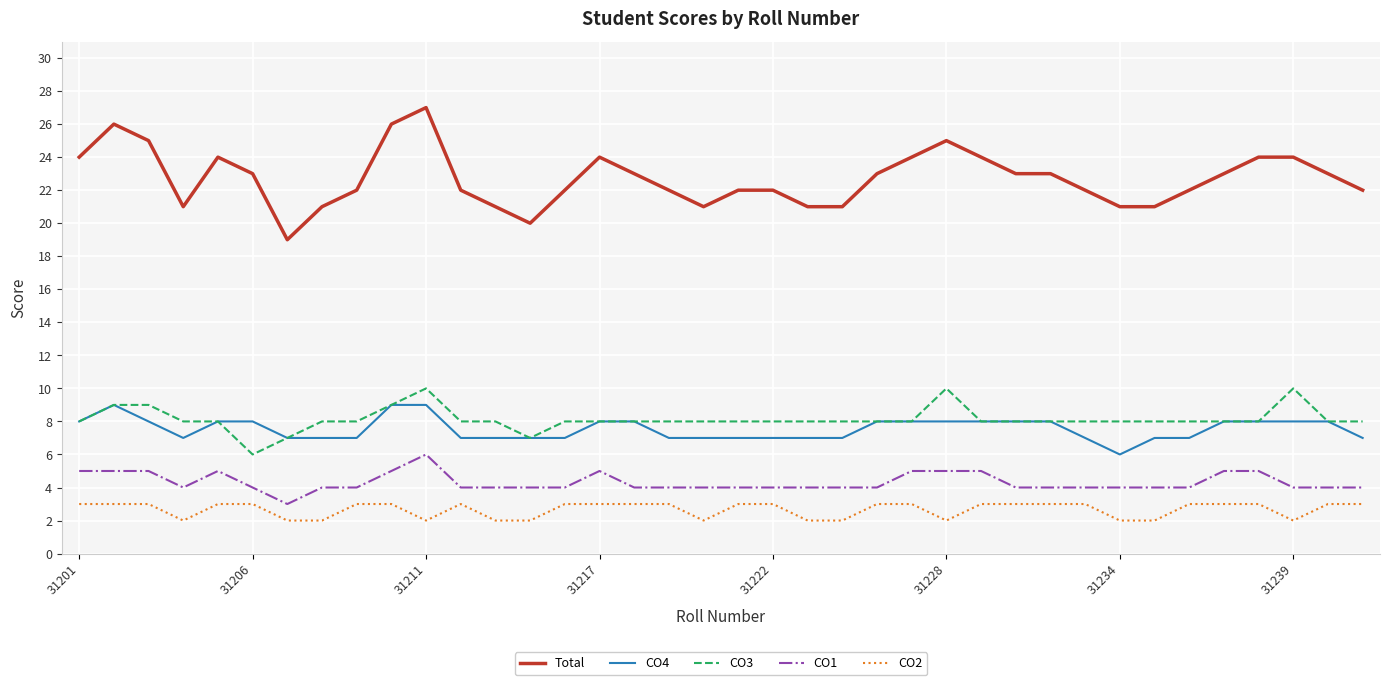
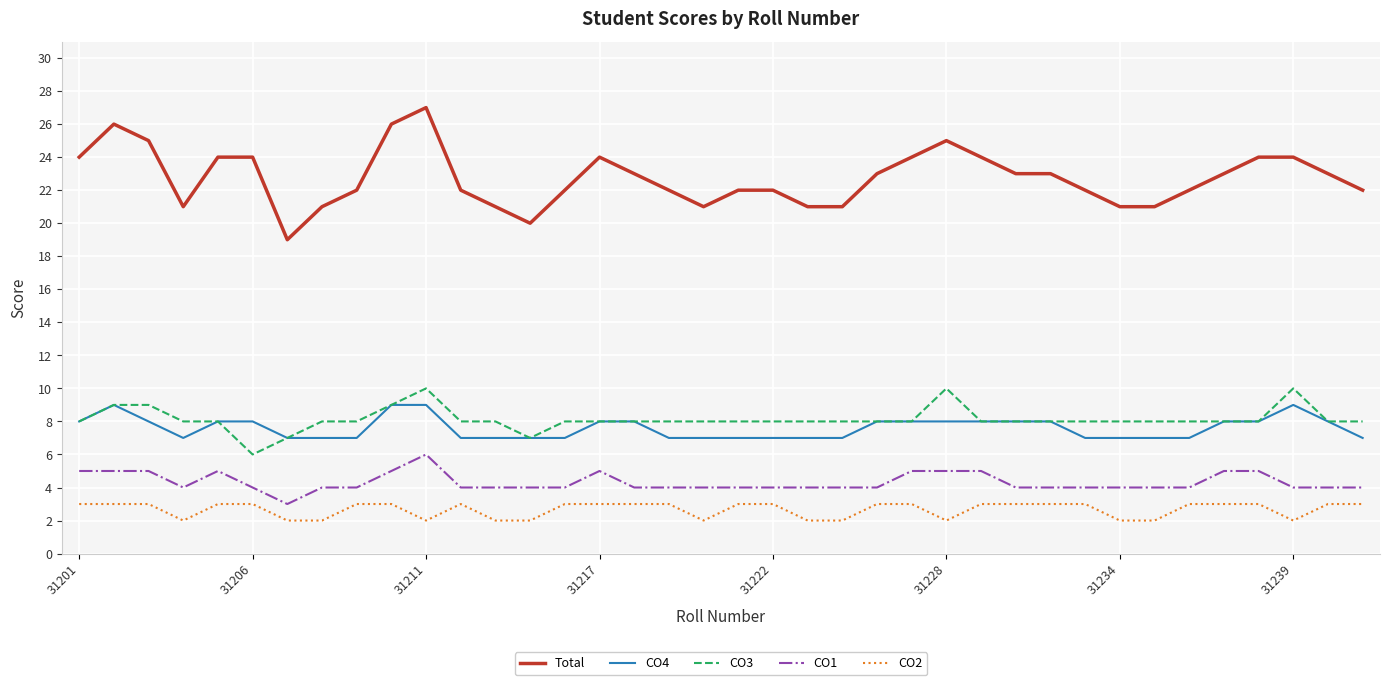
Total, 31206: 23 -> 24
CO4, 31234: 6 -> 7
CO4, 31239: 8 -> 9
